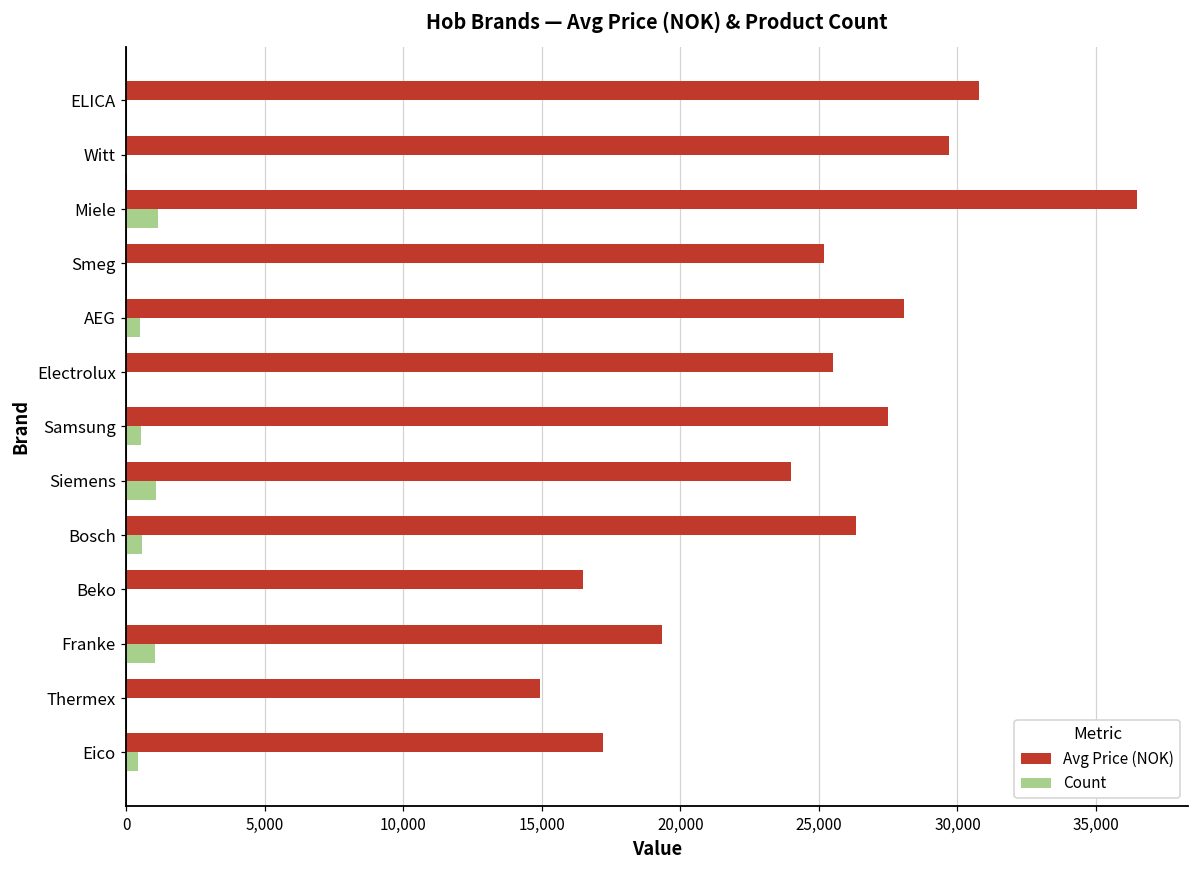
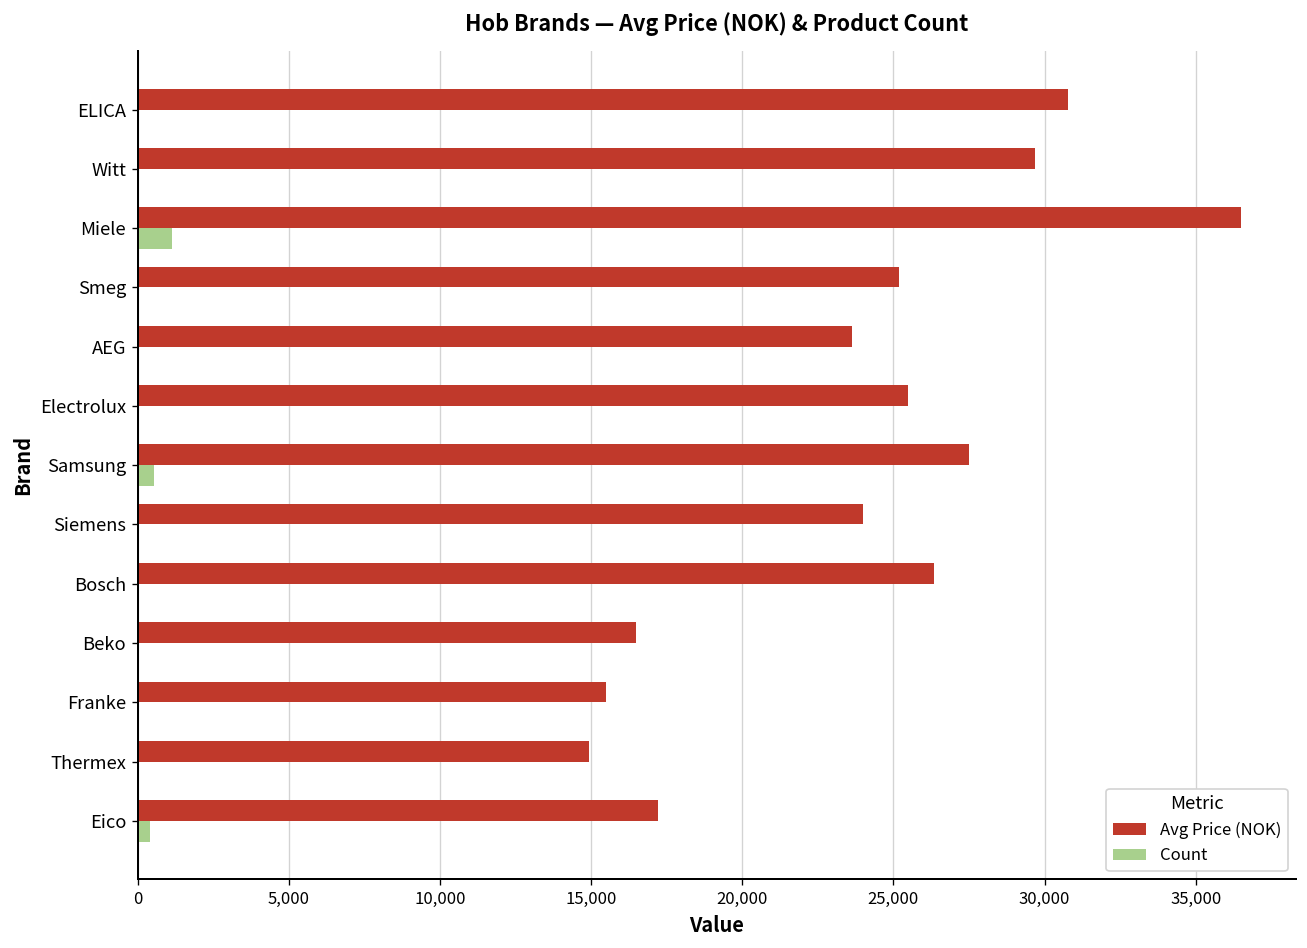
Avg Price (NOK), AEG: 28,100 -> 23,600
Count, AEG: 500 -> 0
Count, Siemens: 1,100 -> 0
Count, Bosch: 600 -> 0
Avg Price (NOK), Franke: 19,400 -> 15,500
Count, Franke: 1,100 -> 0
